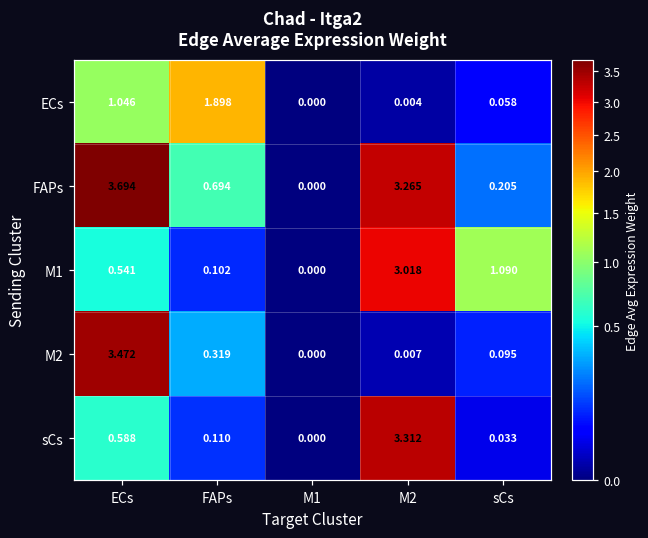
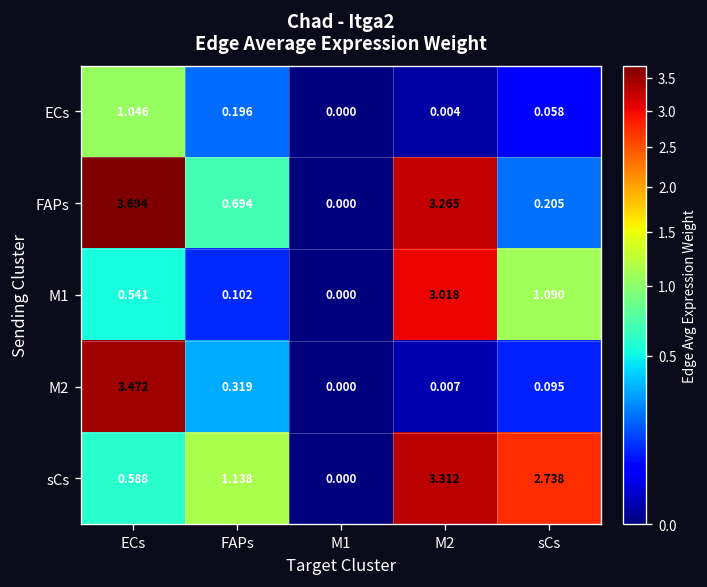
ECs, FAPs: 1.898 -> 0.196
sCs, FAPs: 0.110 -> 1.138
sCs, sCs: 0.033 -> 2.738
